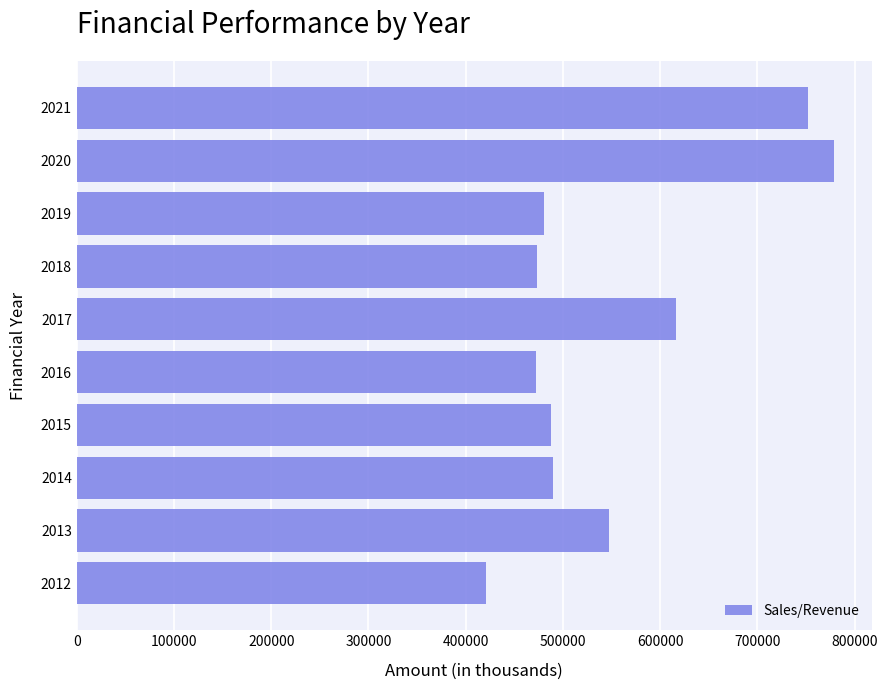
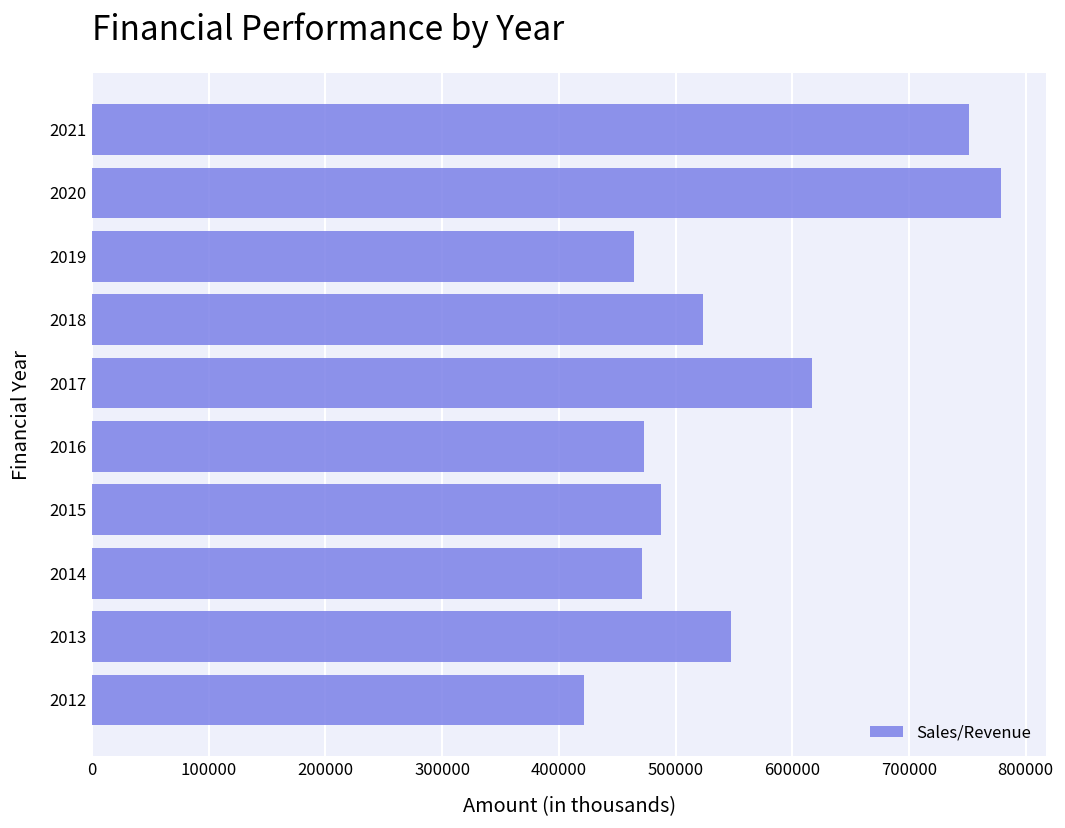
2019: 480000 -> 460000
2018: 470000 -> 520000
2014: 490000 -> 470000
